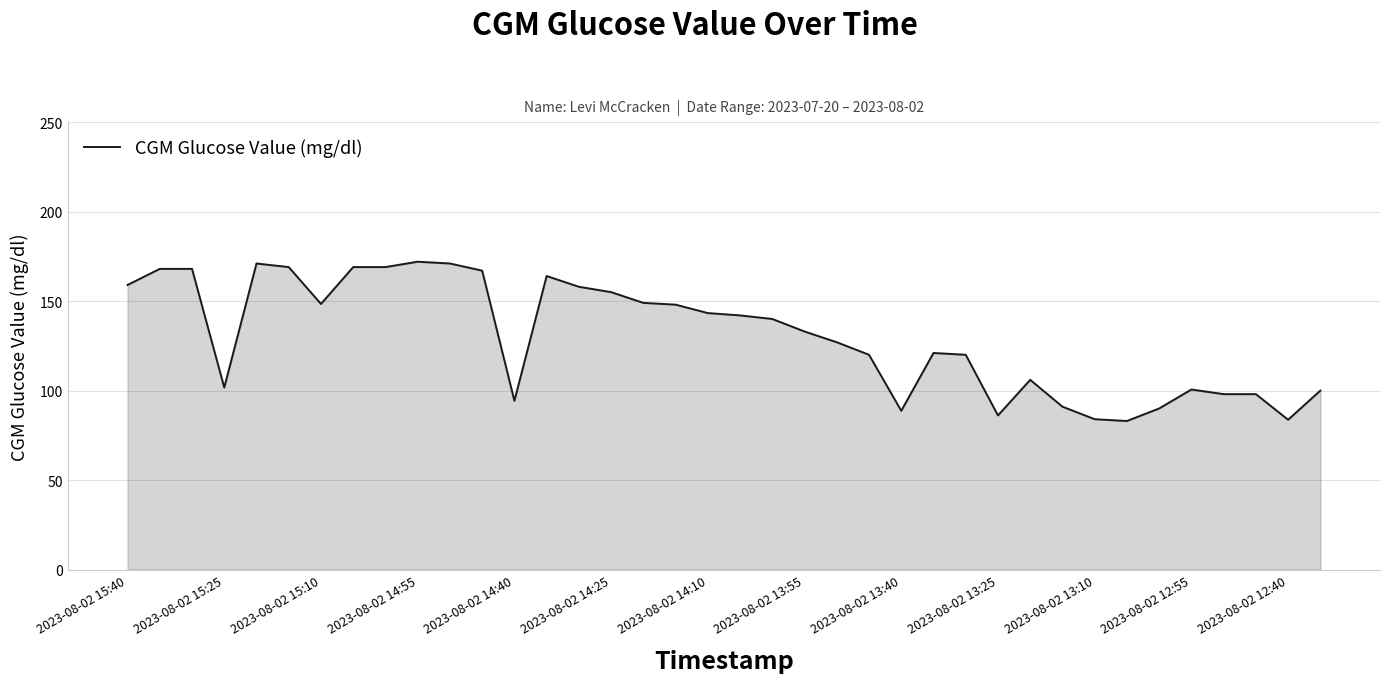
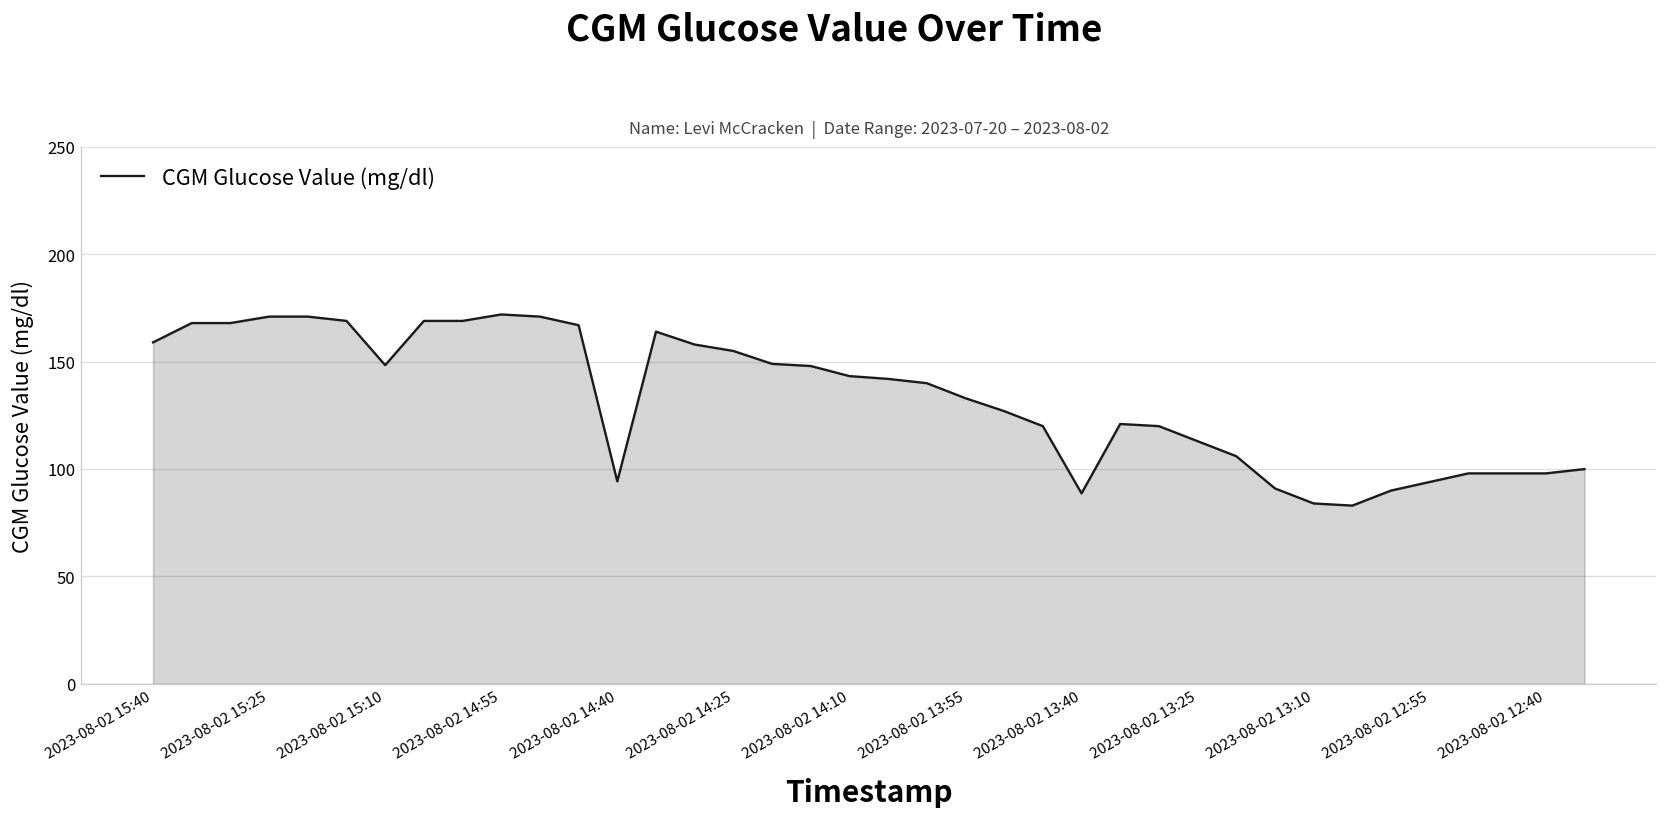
2023-08-02 15:25: 102 -> 171
2023-08-02 13:25: 86 -> 113
2023-08-02 12:55: 101 -> 94
2023-08-02 12:40: 84 -> 98
